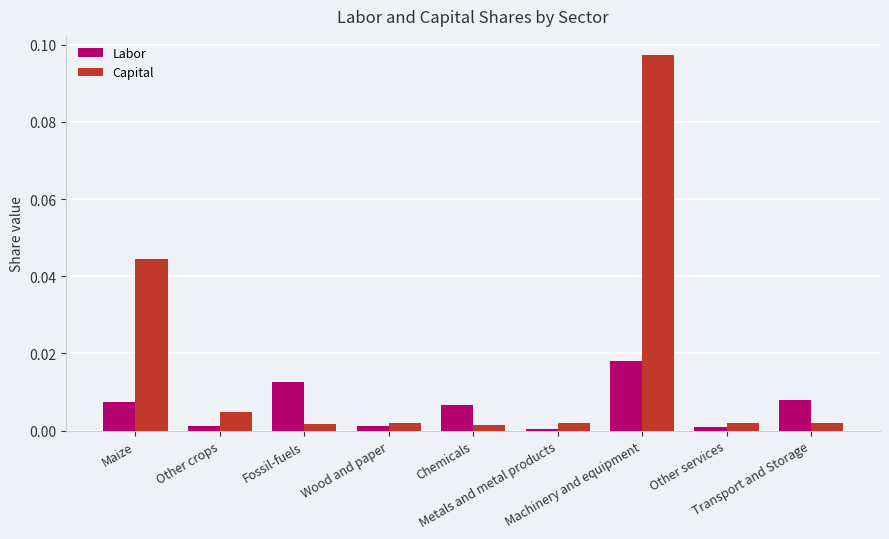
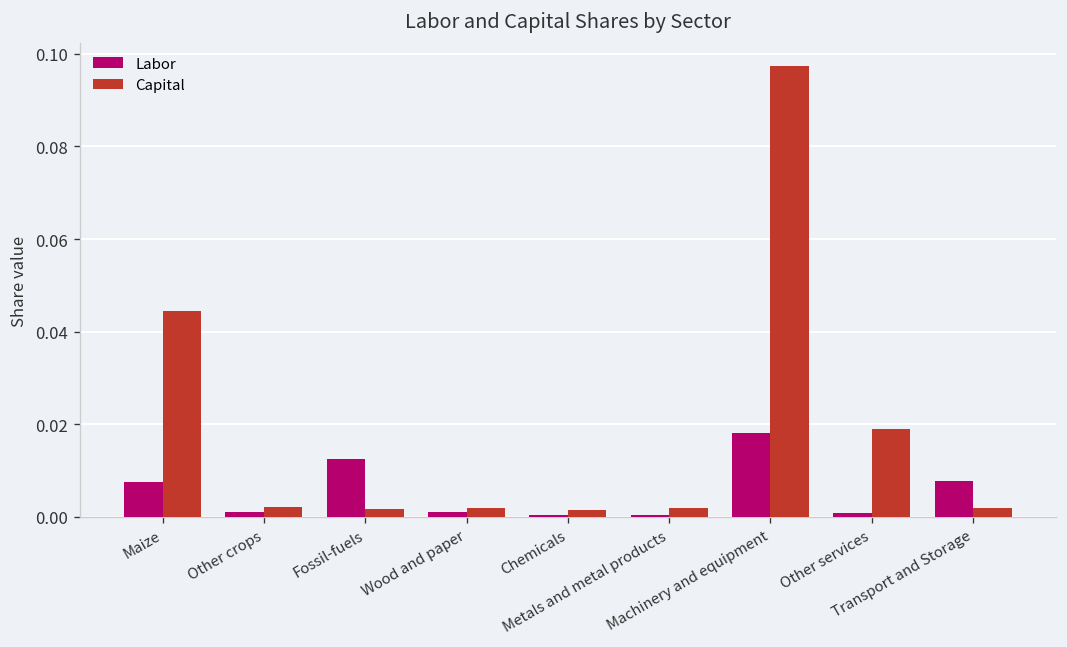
Capital, Other crops: 0.005 -> 0.002
Labor, Chemicals: 0.007 -> 0.000
Capital, Other services: 0.002 -> 0.019
